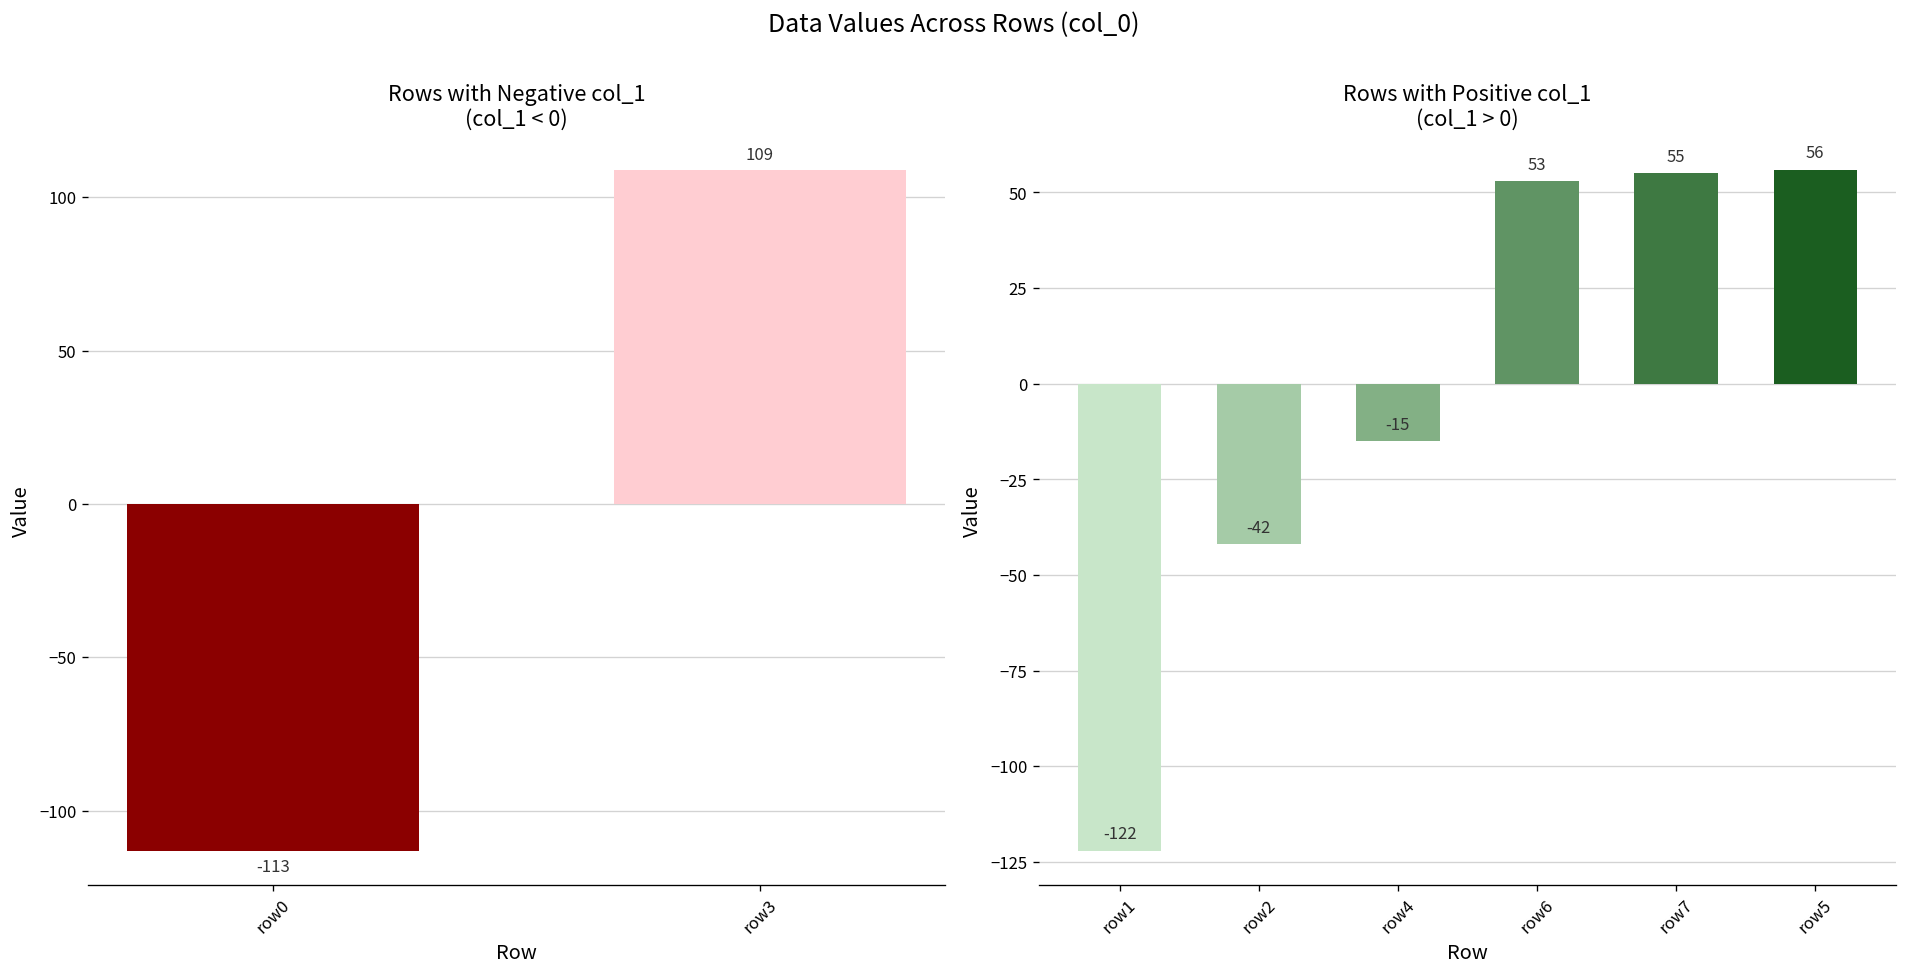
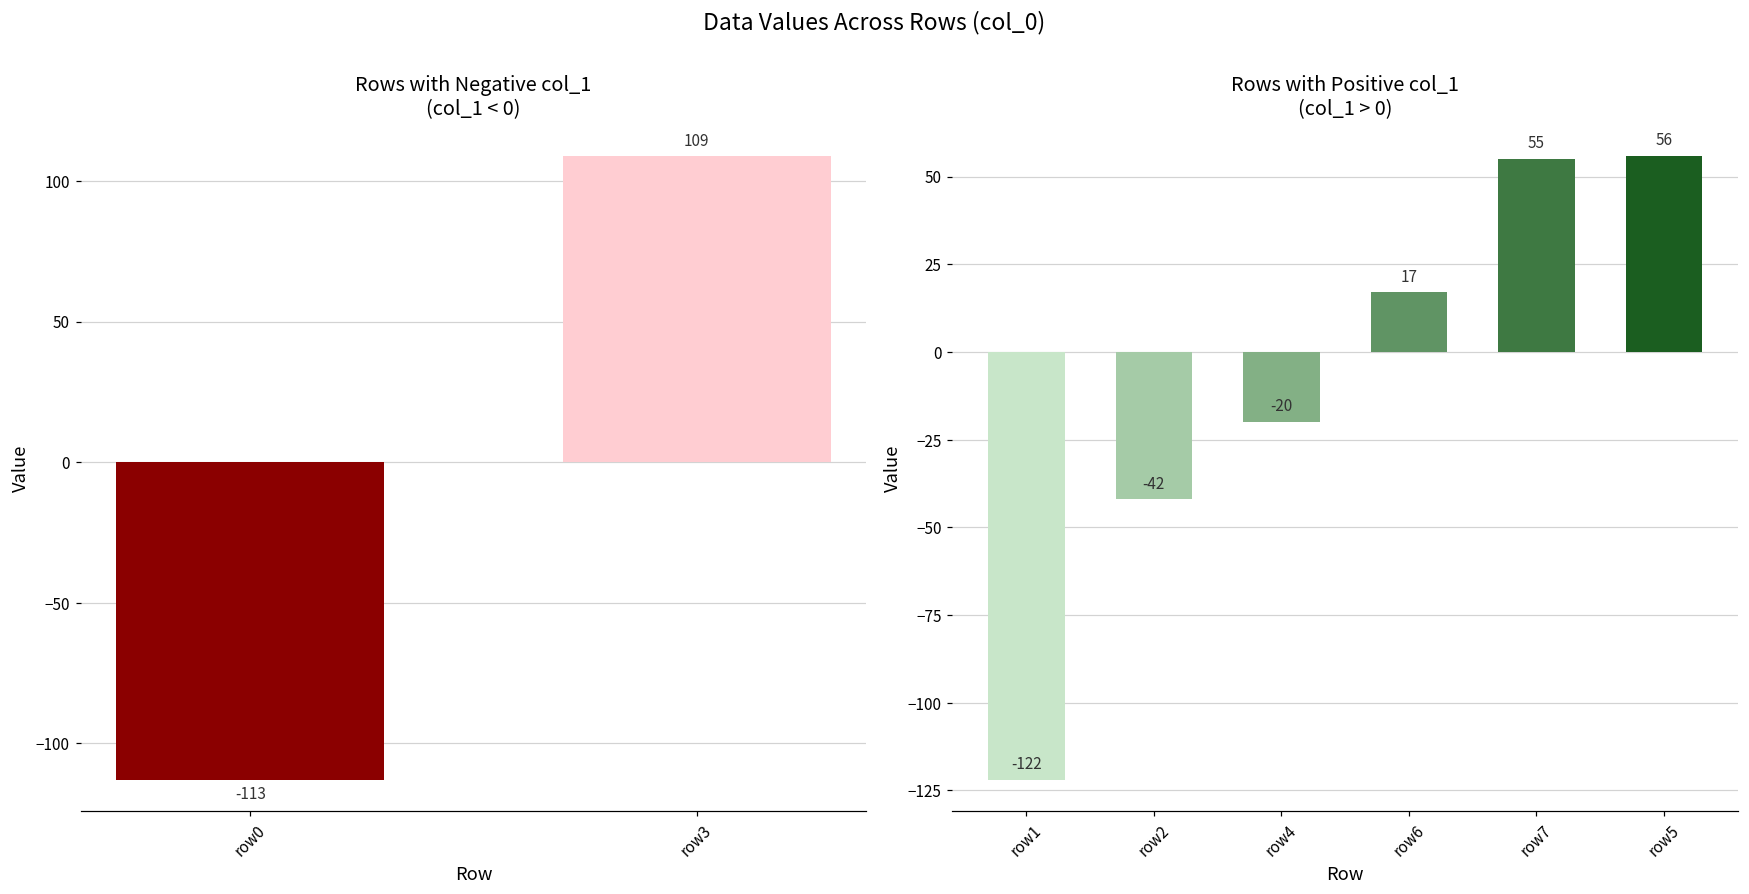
Rows with Positive col_1 (col_1 > 0), row4: -15 -> -20
Rows with Positive col_1 (col_1 > 0), row6: 53 -> 17
